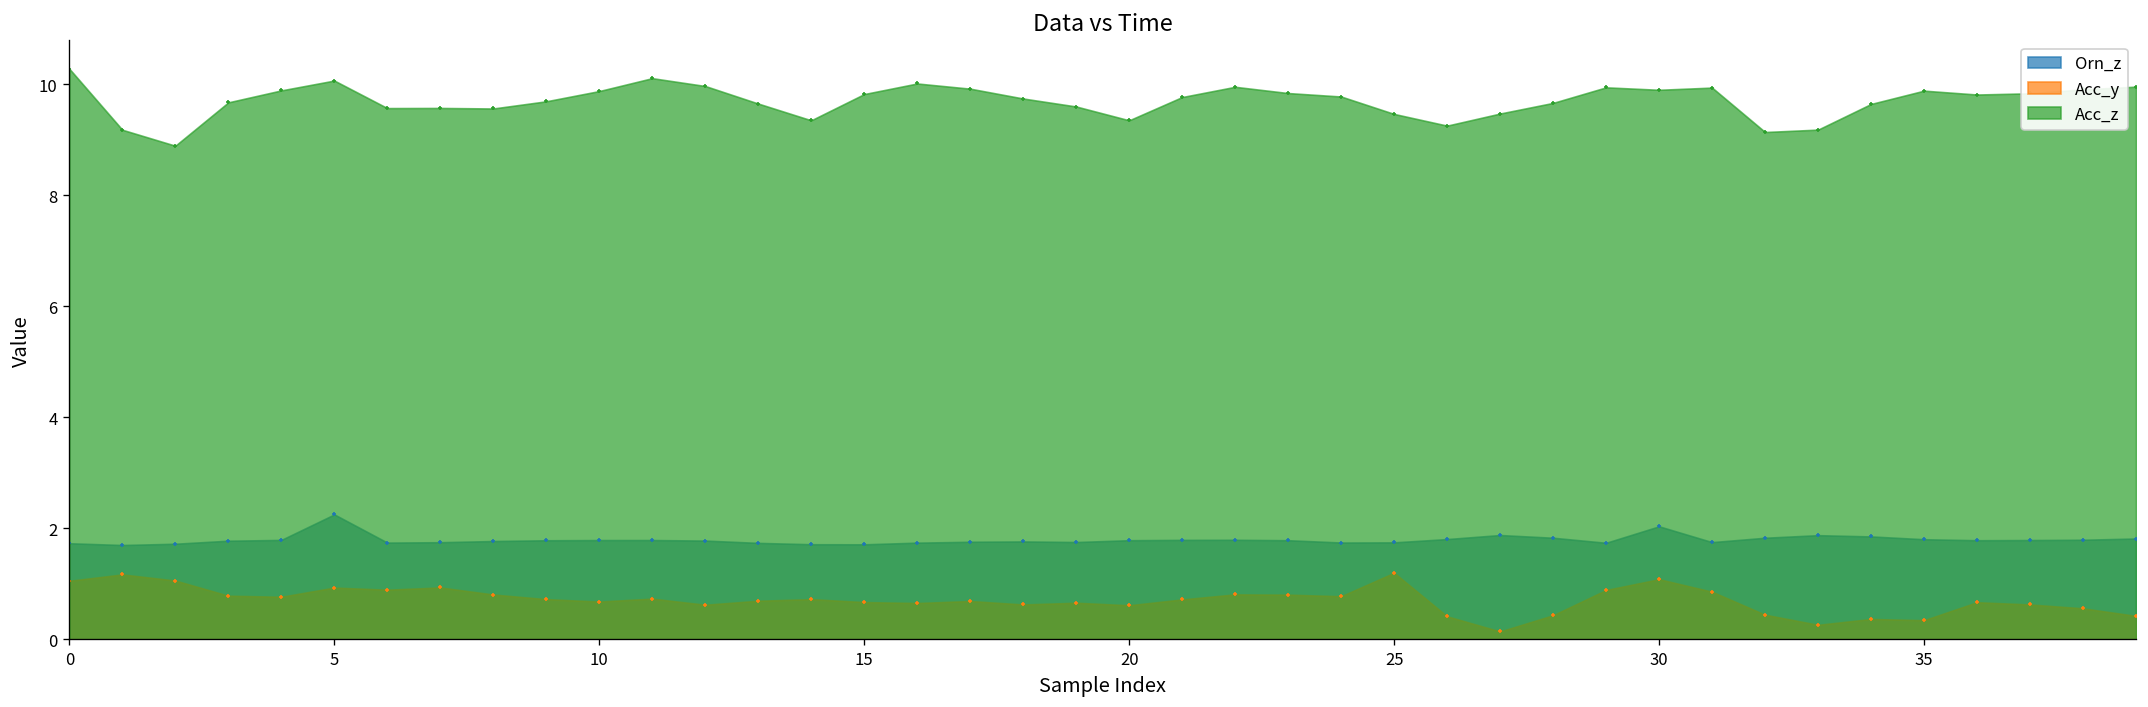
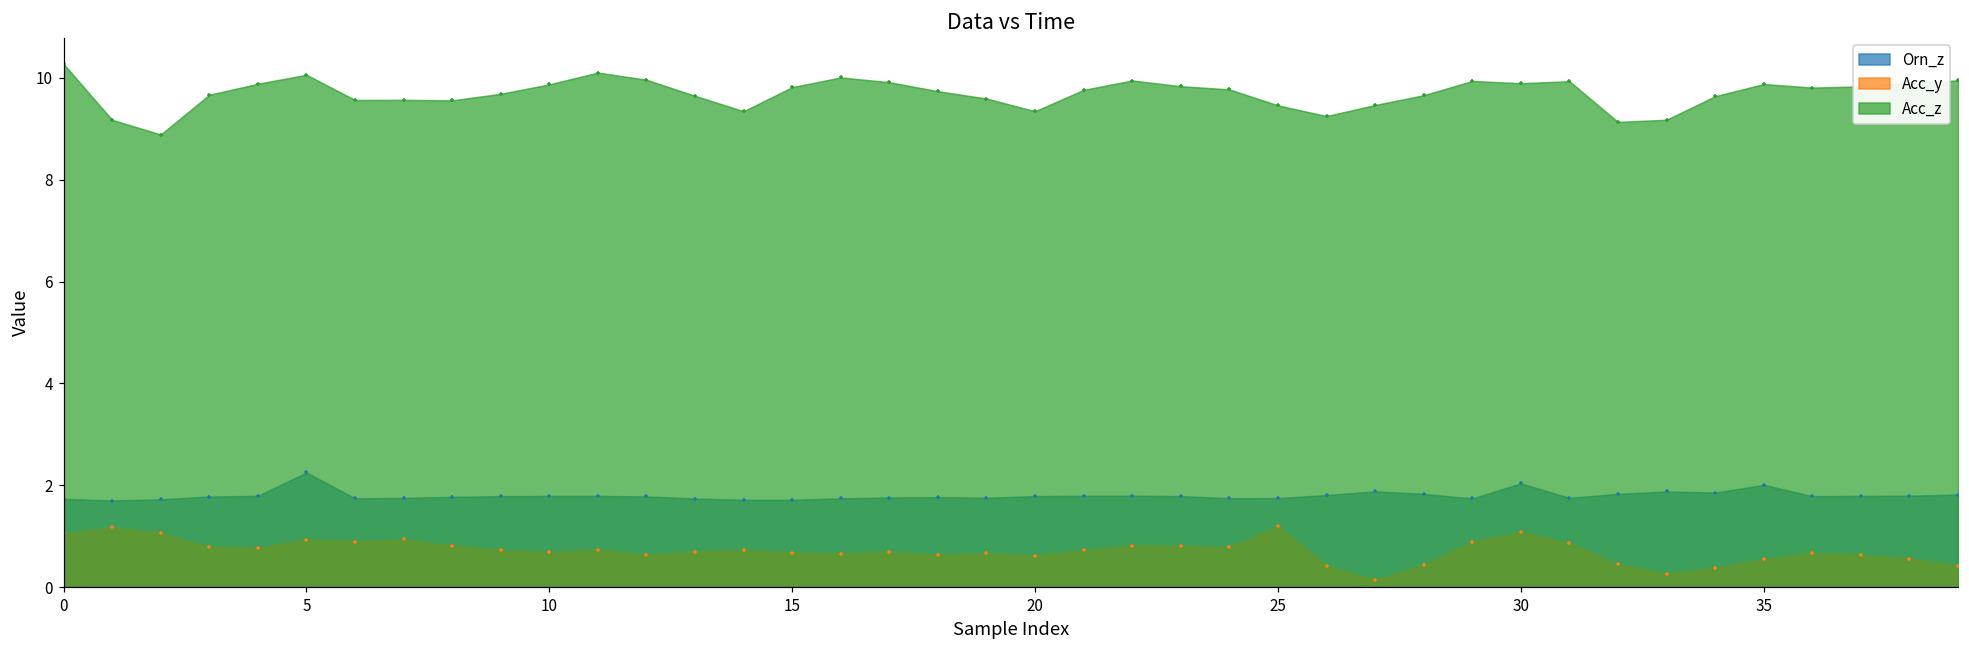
Orn_z, 35: 1.8 -> 2.0
Acc_y, 35: 0.3 -> 0.5
